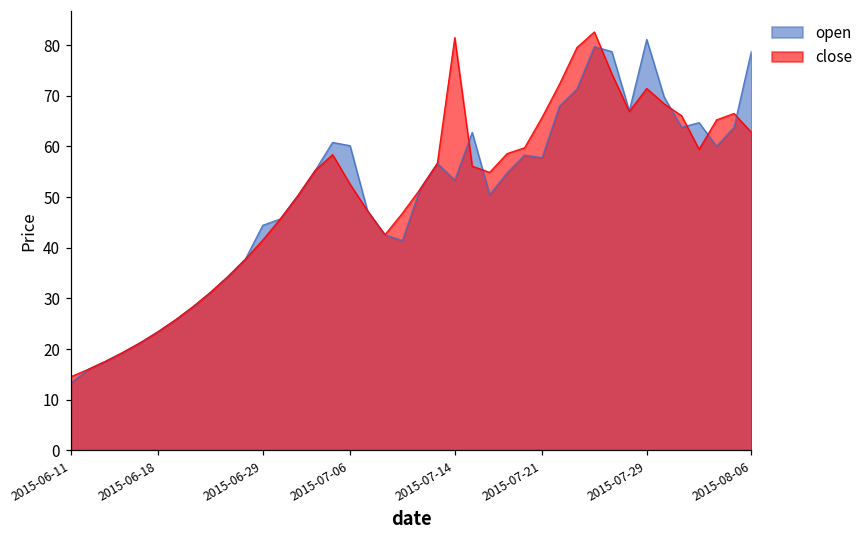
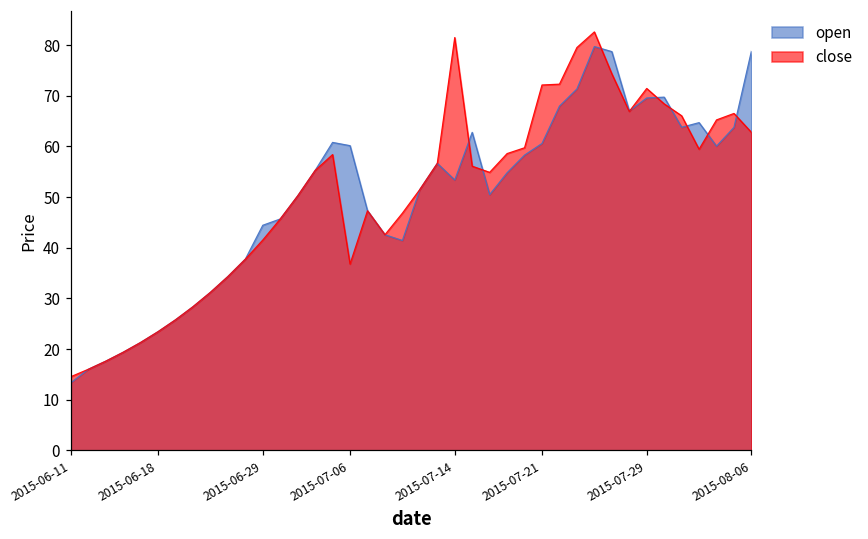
close, 2015-07-06: 53 -> 37
open, 2015-07-21: 58 -> 61
close, 2015-07-21: 66 -> 72
open, 2015-07-29: 81 -> 70
